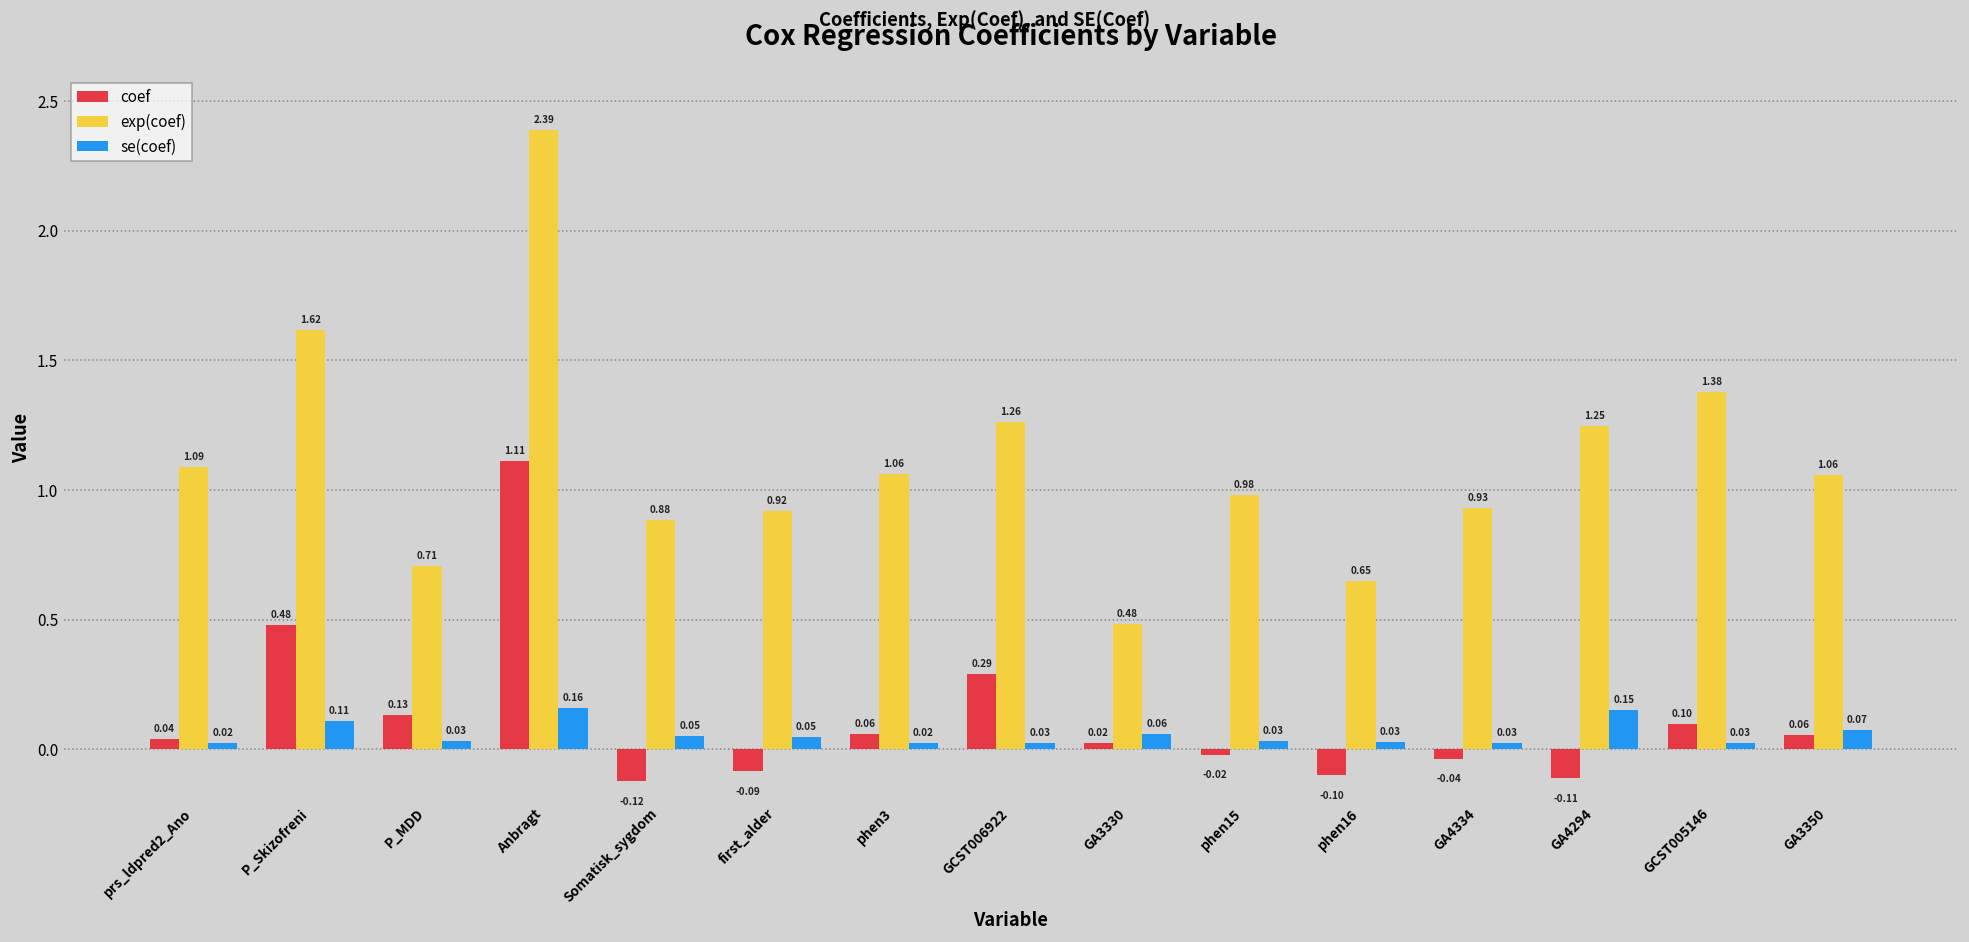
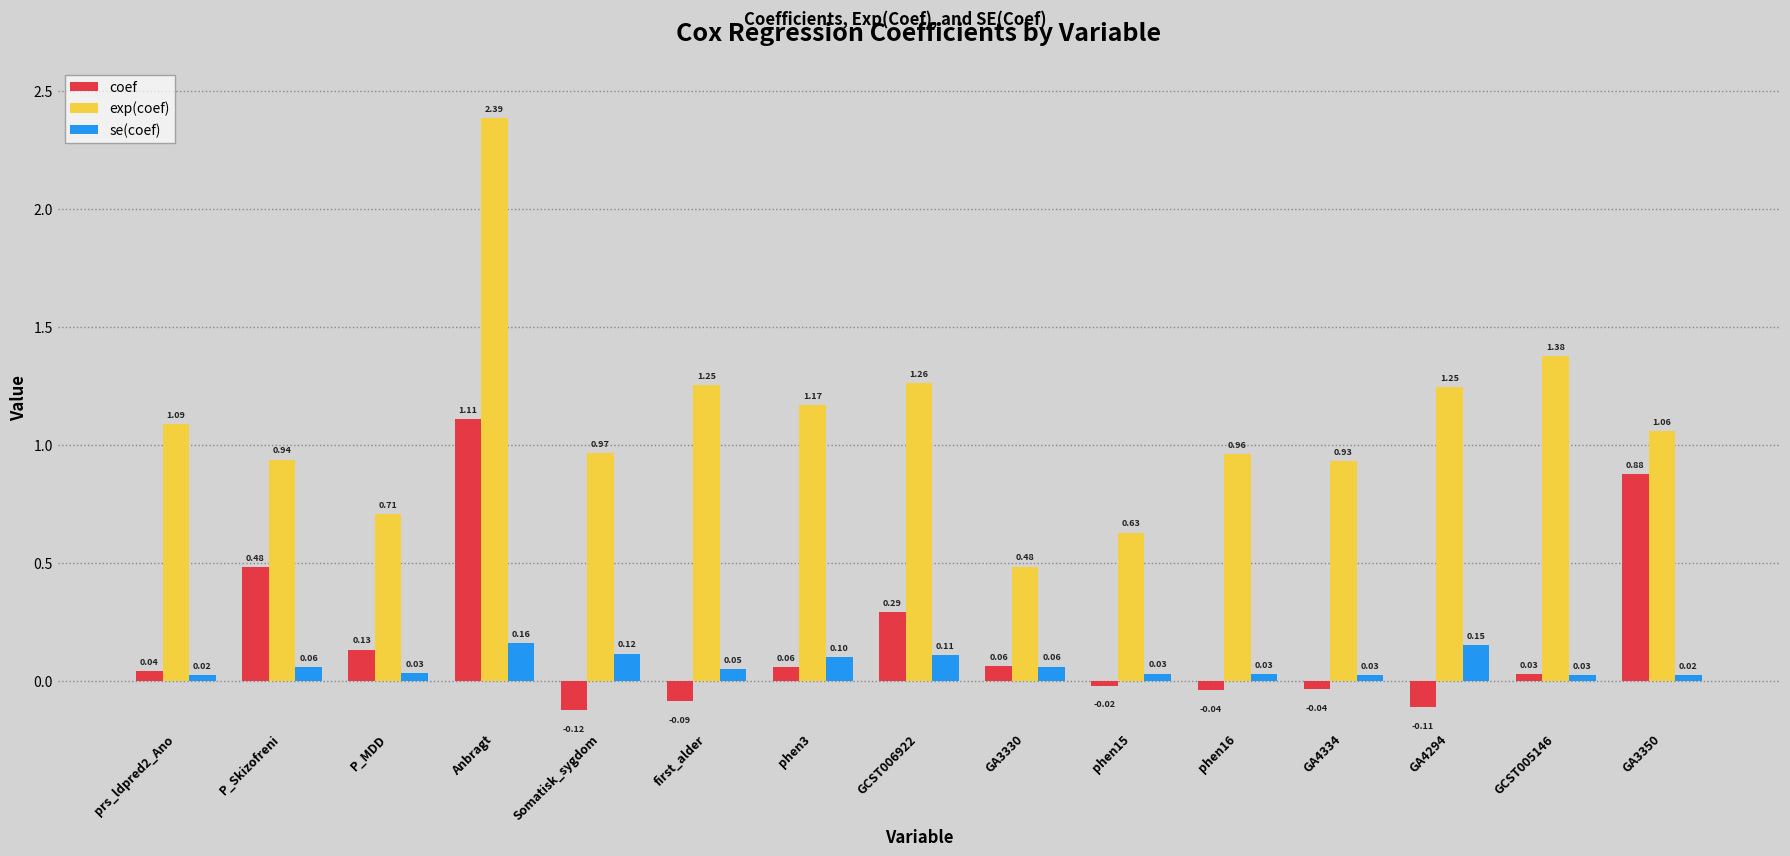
exp(coef), P_Skizofreni: 1.62 -> 0.94
se(coef), P_Skizofreni: 0.11 -> 0.06
exp(coef), Somatisk_sygdom: 0.88 -> 0.97
se(coef), Somatisk_sygdom: 0.05 -> 0.12
exp(coef), first_alder: 0.92 -> 1.25
exp(coef), phen3: 1.06 -> 1.17
se(coef), phen3: 0.02 -> 0.10
se(coef), GCST006922: 0.03 -> 0.11
coef, GA3330: 0.02 -> 0.06
exp(coef), phen15: 0.98 -> 0.63
coef, phen16: -0.10 -> -0.04
exp(coef), phen16: 0.65 -> 0.96
coef, GCST005146: 0.10 -> 0.03
coef, GA3350: 0.06 -> 0.88
se(coef), GA3350: 0.07 -> 0.02
